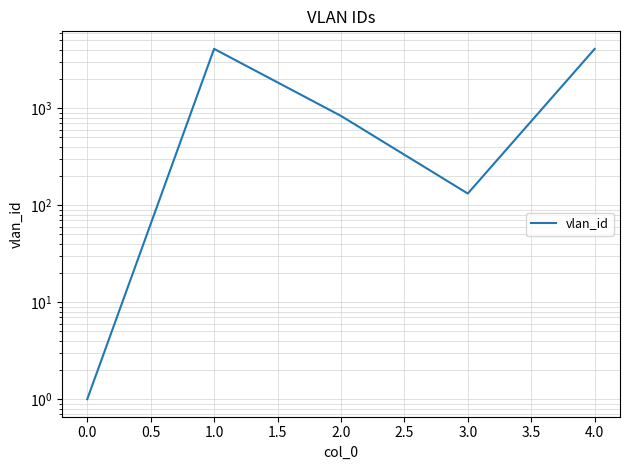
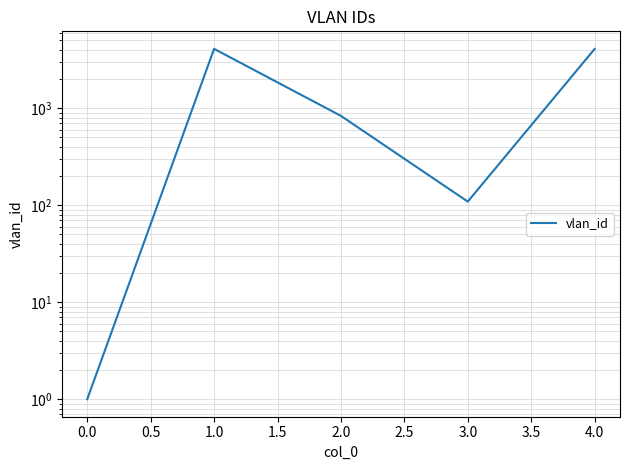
3.0: 130 -> 110
